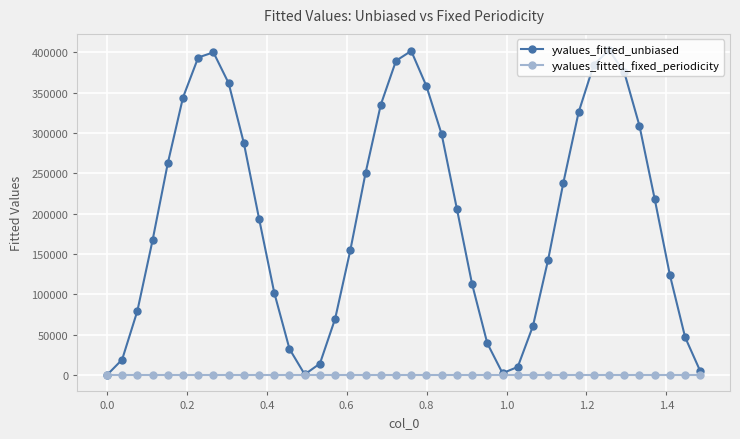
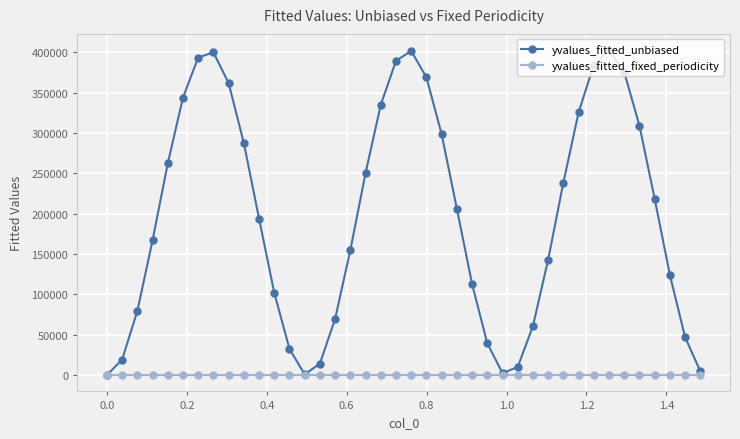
yvalues_fitted_unbiased, 0.8: 360000 -> 370000
